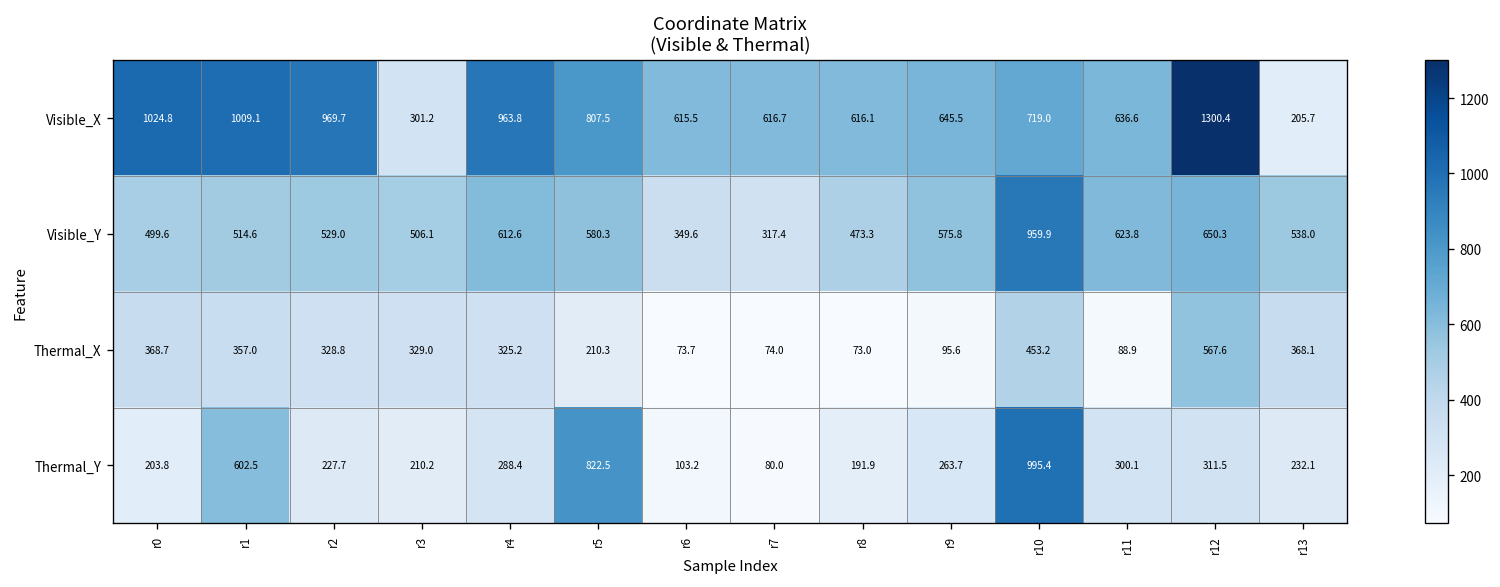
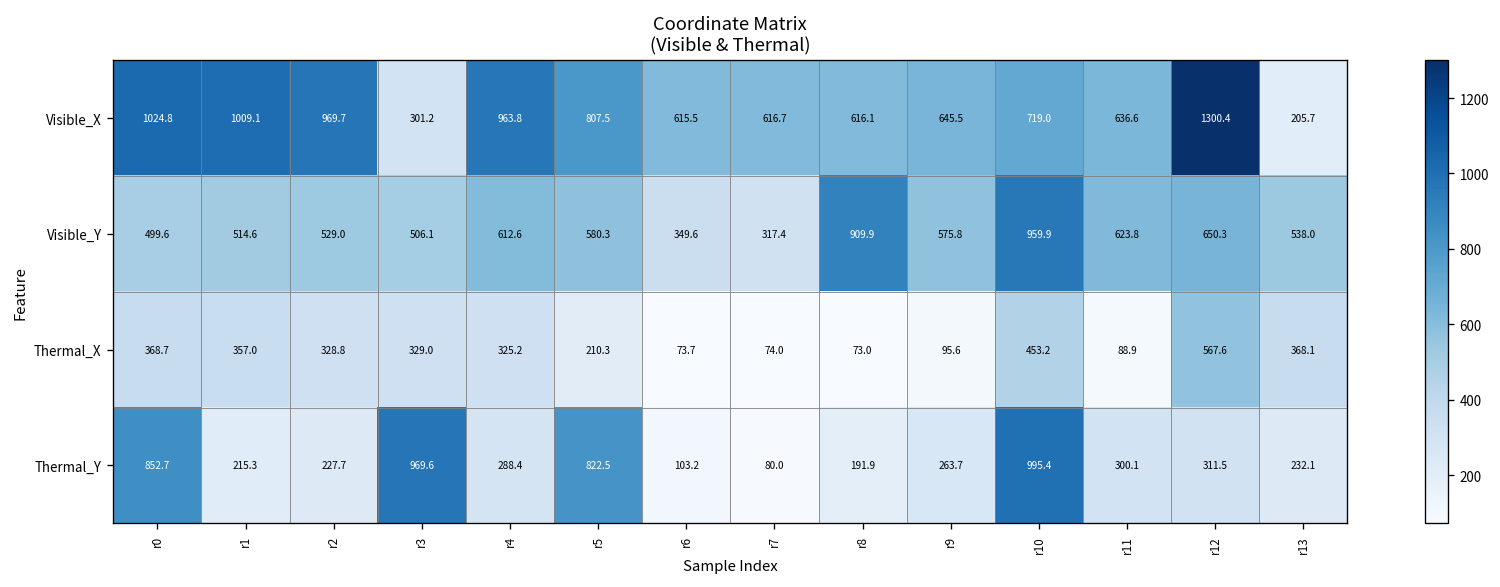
Visible_Y, r8: 473.3 -> 909.9
Thermal_Y, r0: 203.8 -> 852.7
Thermal_Y, r1: 602.5 -> 215.3
Thermal_Y, r3: 210.2 -> 969.6
